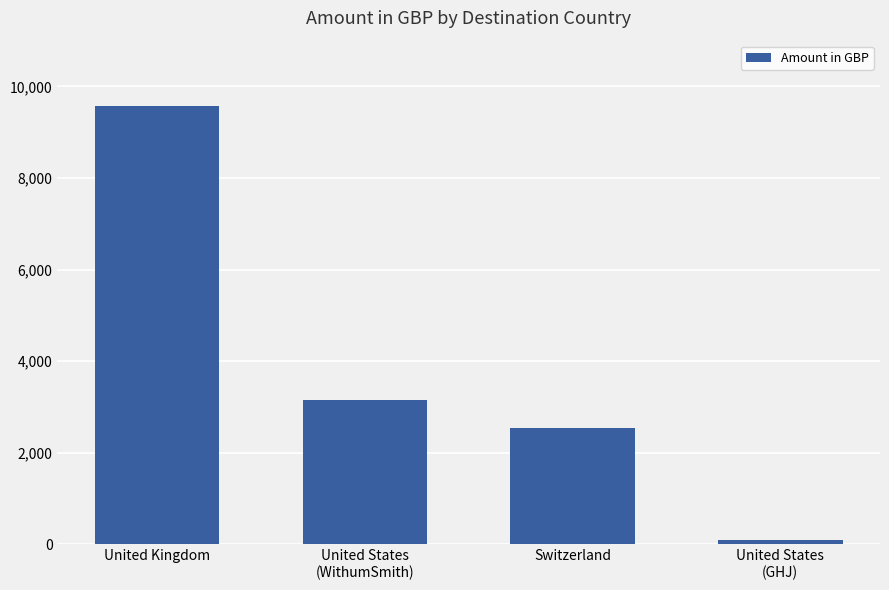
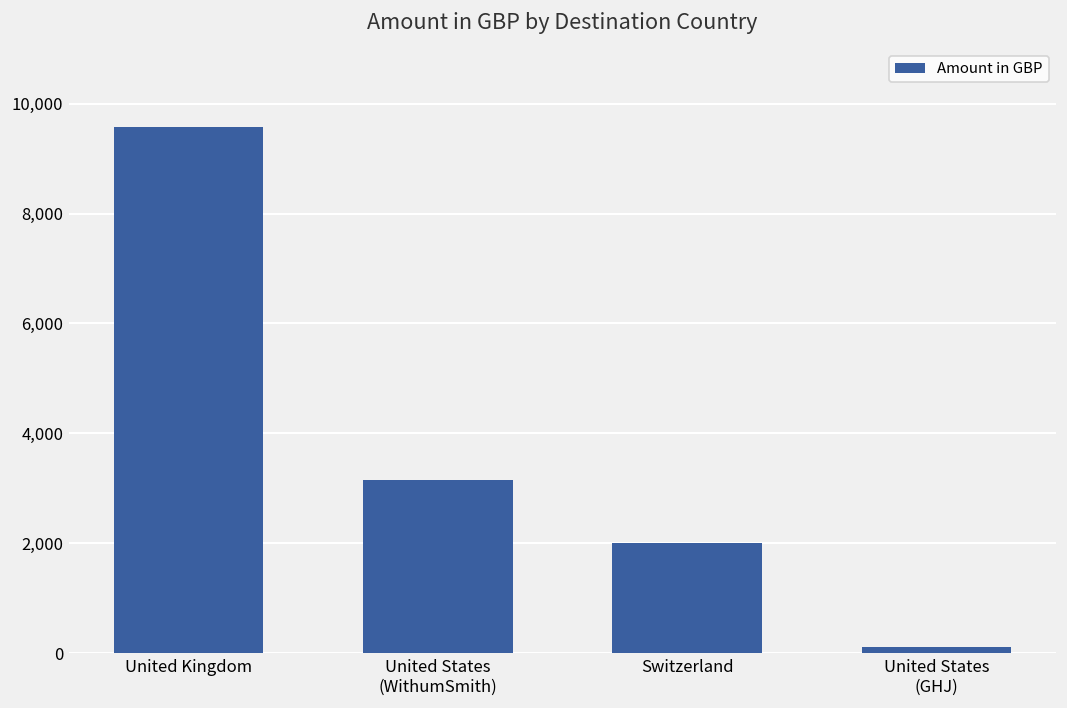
Switzerland: 2,500 -> 2,000
